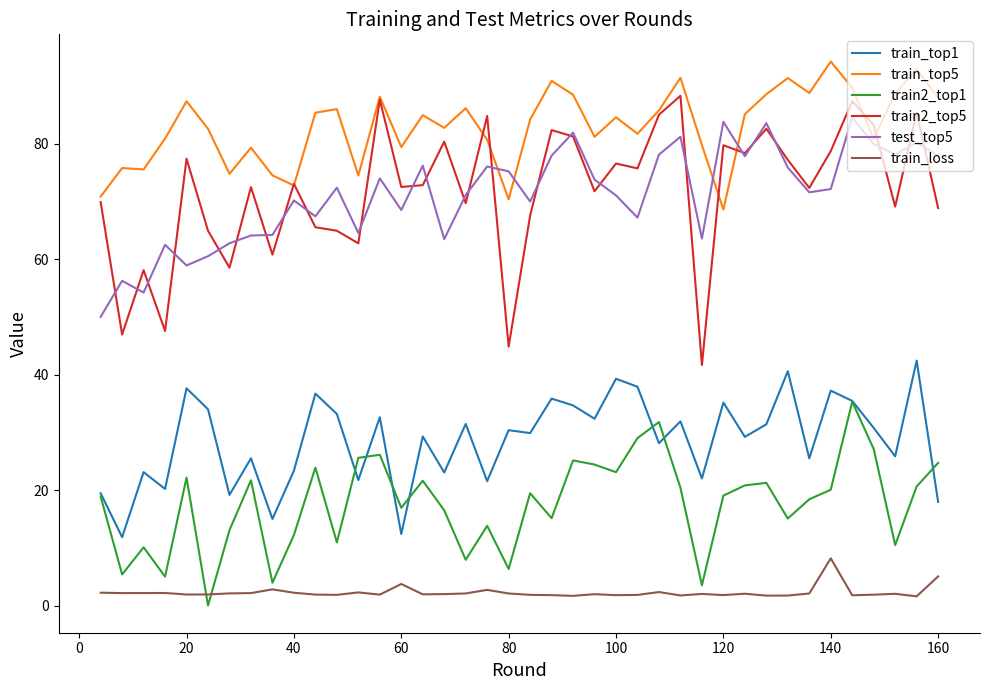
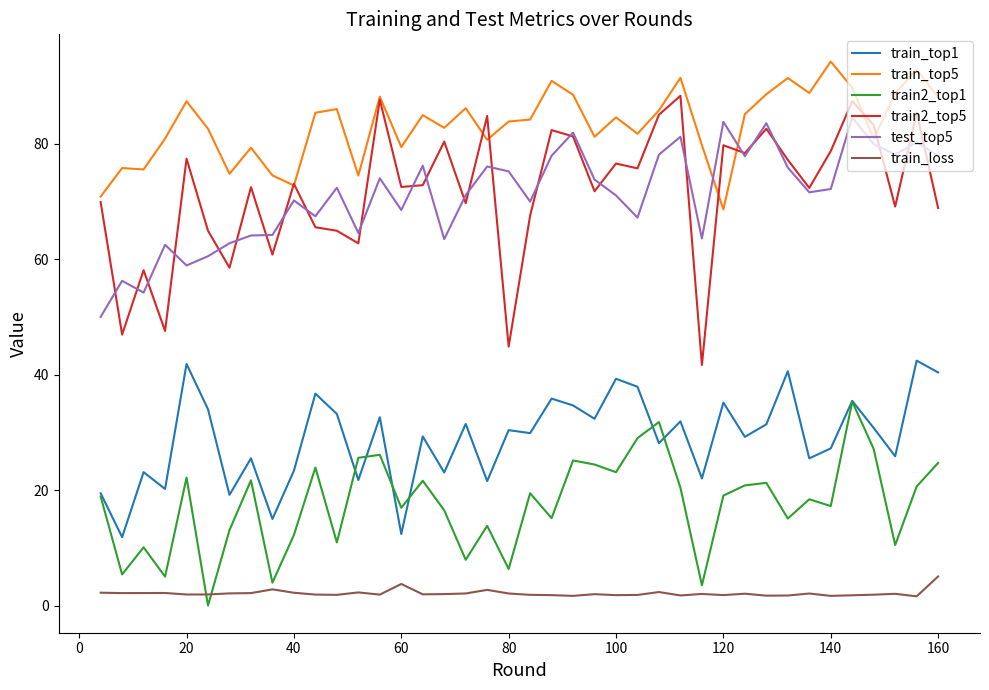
train_top1, 20: 38 -> 42
train_top5, 80: 70 -> 84
train_top1, 140: 37 -> 27
train2_top1, 140: 20 -> 17
train_loss, 140: 8 -> 2
train_top1, 160: 18 -> 40
